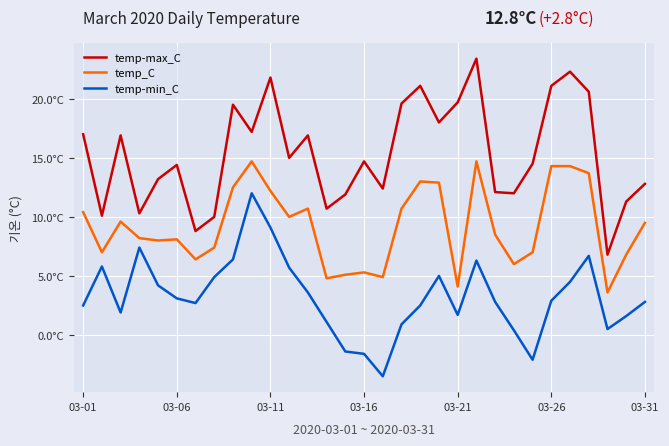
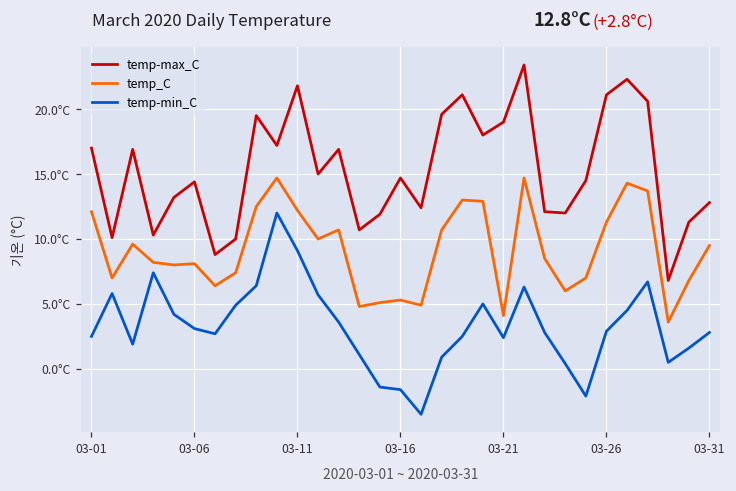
temp_C, 03-01: 10.4°C -> 12.1°C
temp-max_C, 03-21: 19.7°C -> 19.0°C
temp-min_C, 03-21: 1.7°C -> 2.4°C
temp_C, 03-26: 14.3°C -> 11.3°C
